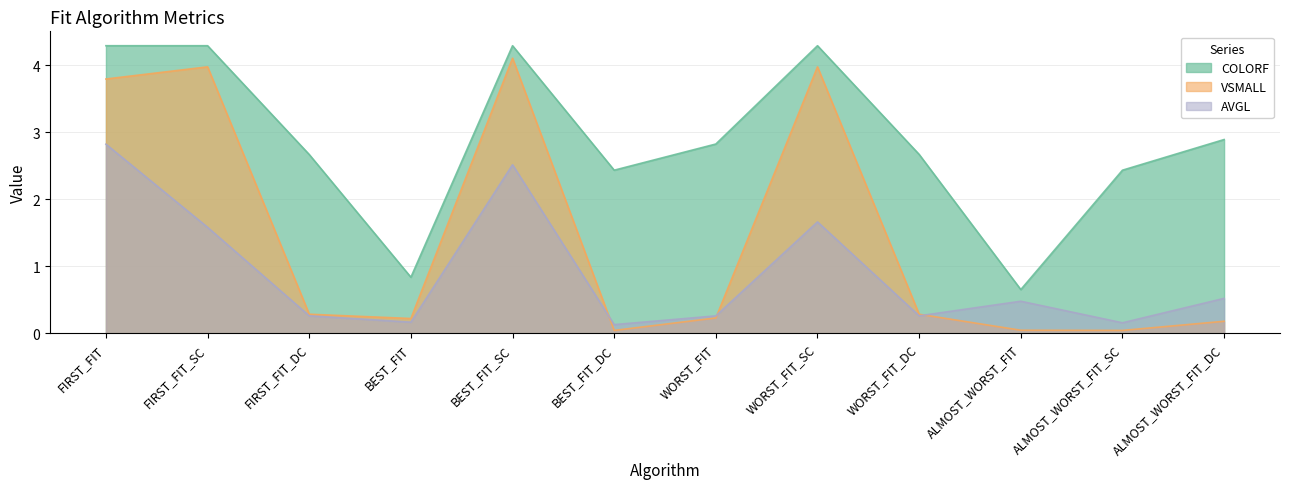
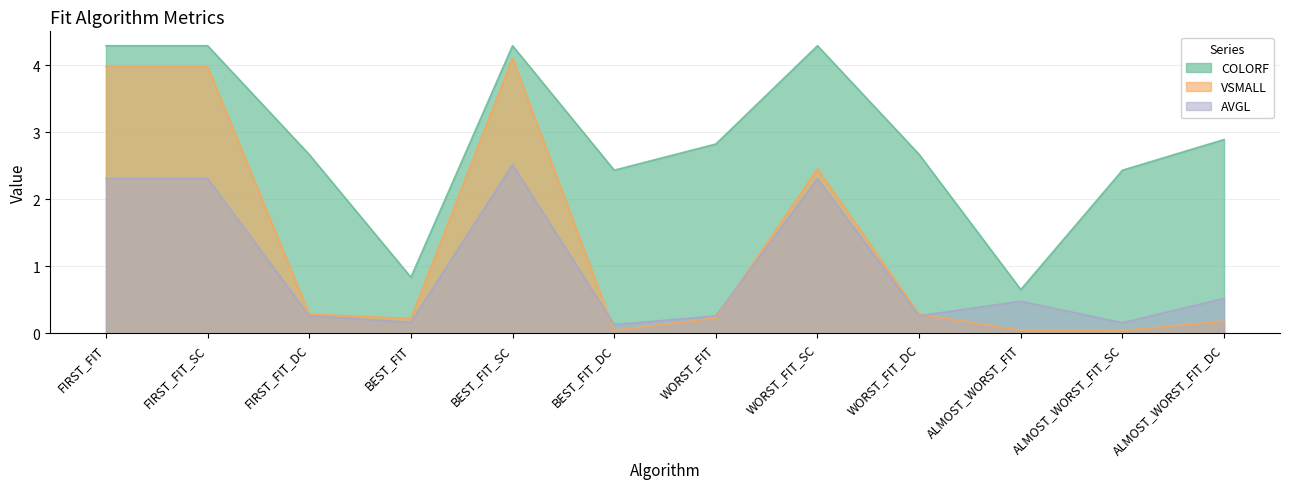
VSMALL, FIRST_FIT: 3.8 -> 4.0
AVGL, FIRST_FIT: 2.8 -> 2.3
AVGL, FIRST_FIT_SC: 1.6 -> 2.3
VSMALL, WORST_FIT_SC: 4.0 -> 2.5
AVGL, WORST_FIT_SC: 1.7 -> 2.3
